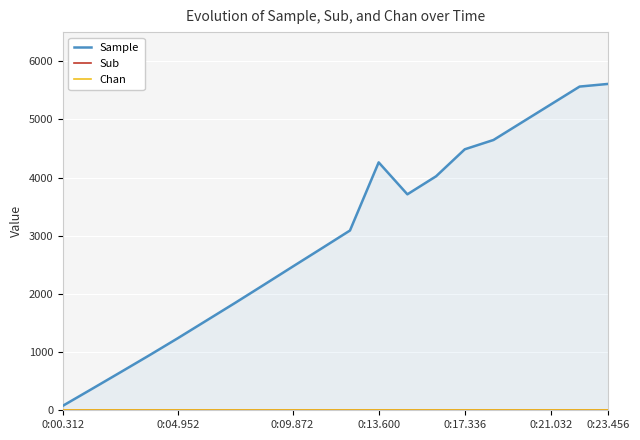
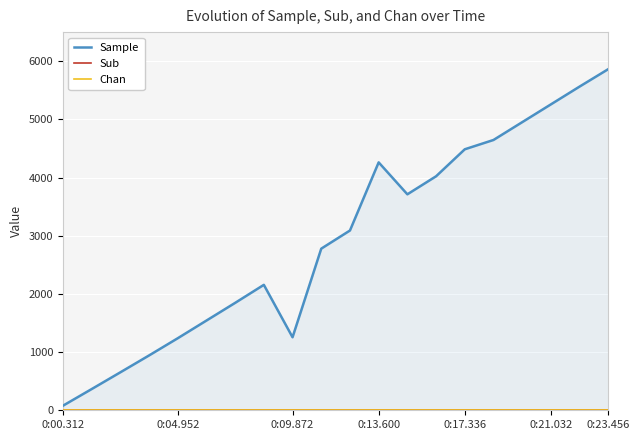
Sample, 0:09.872: 2500 -> 1300
Sample, 0:23.456: 5600 -> 5900
